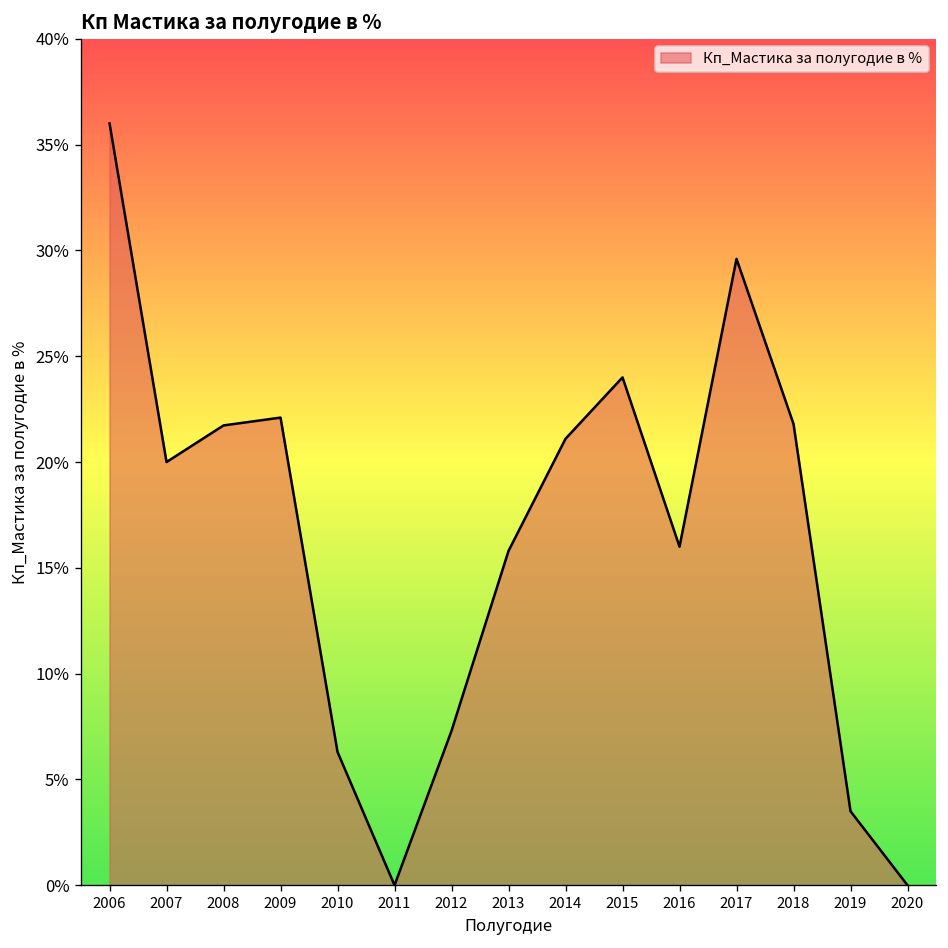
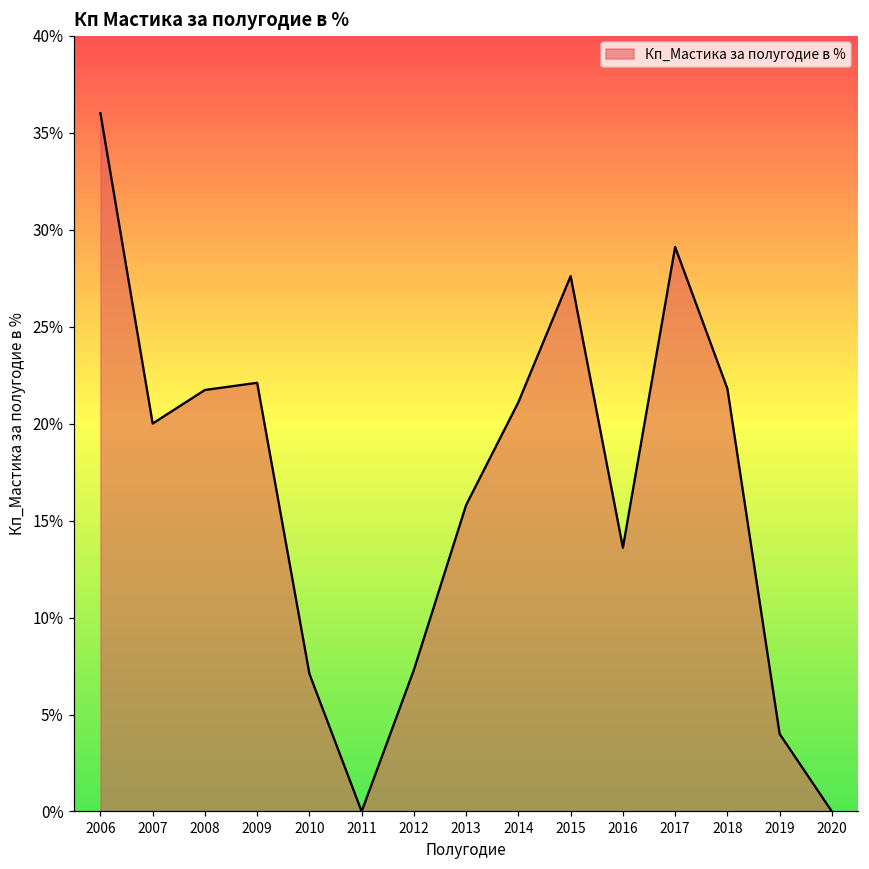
2010: 6.3% -> 7.1%
2015: 24.0% -> 27.6%
2016: 16.0% -> 13.6%
2017: 29.6% -> 29.1%
2019: 3.5% -> 4.0%
